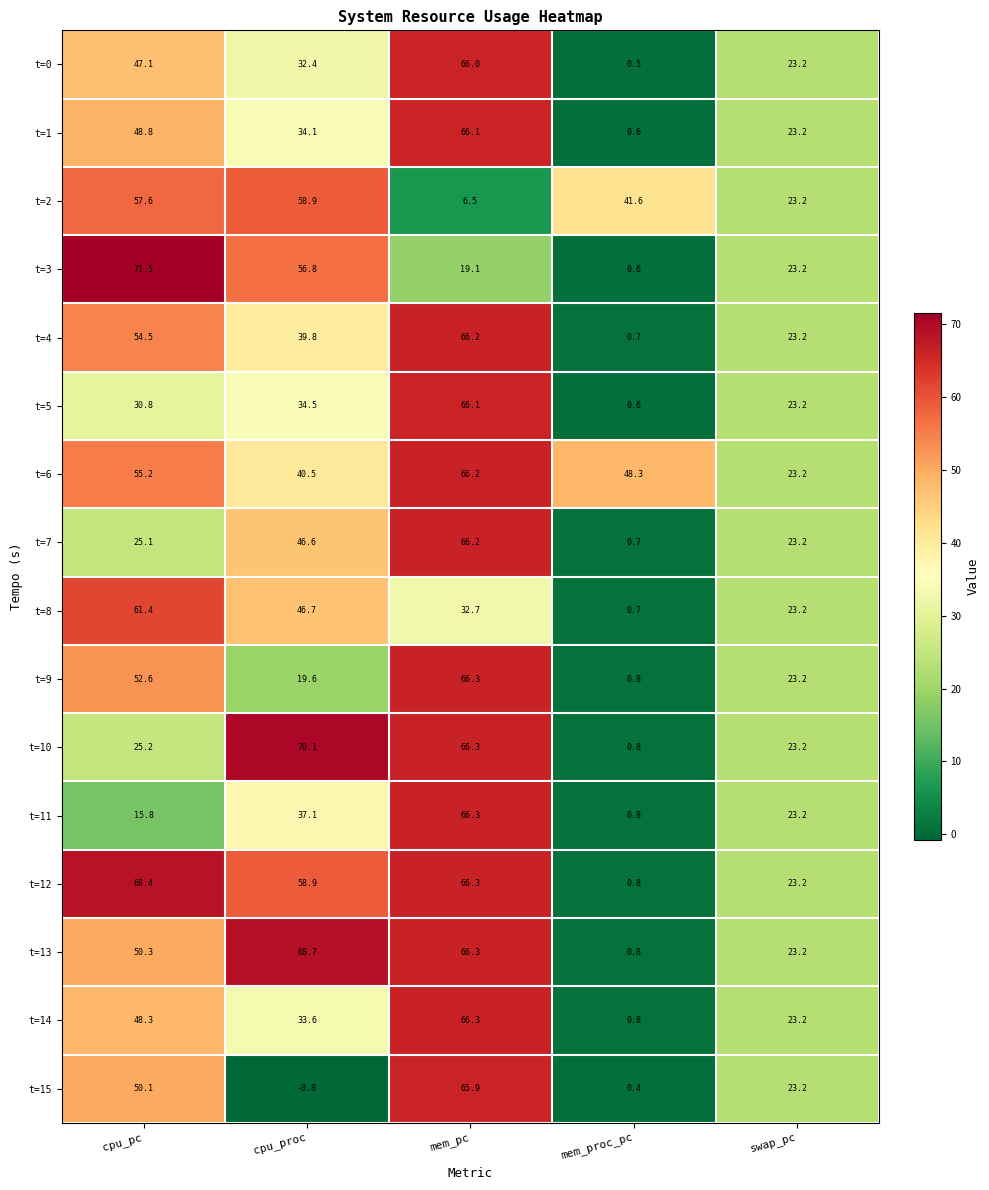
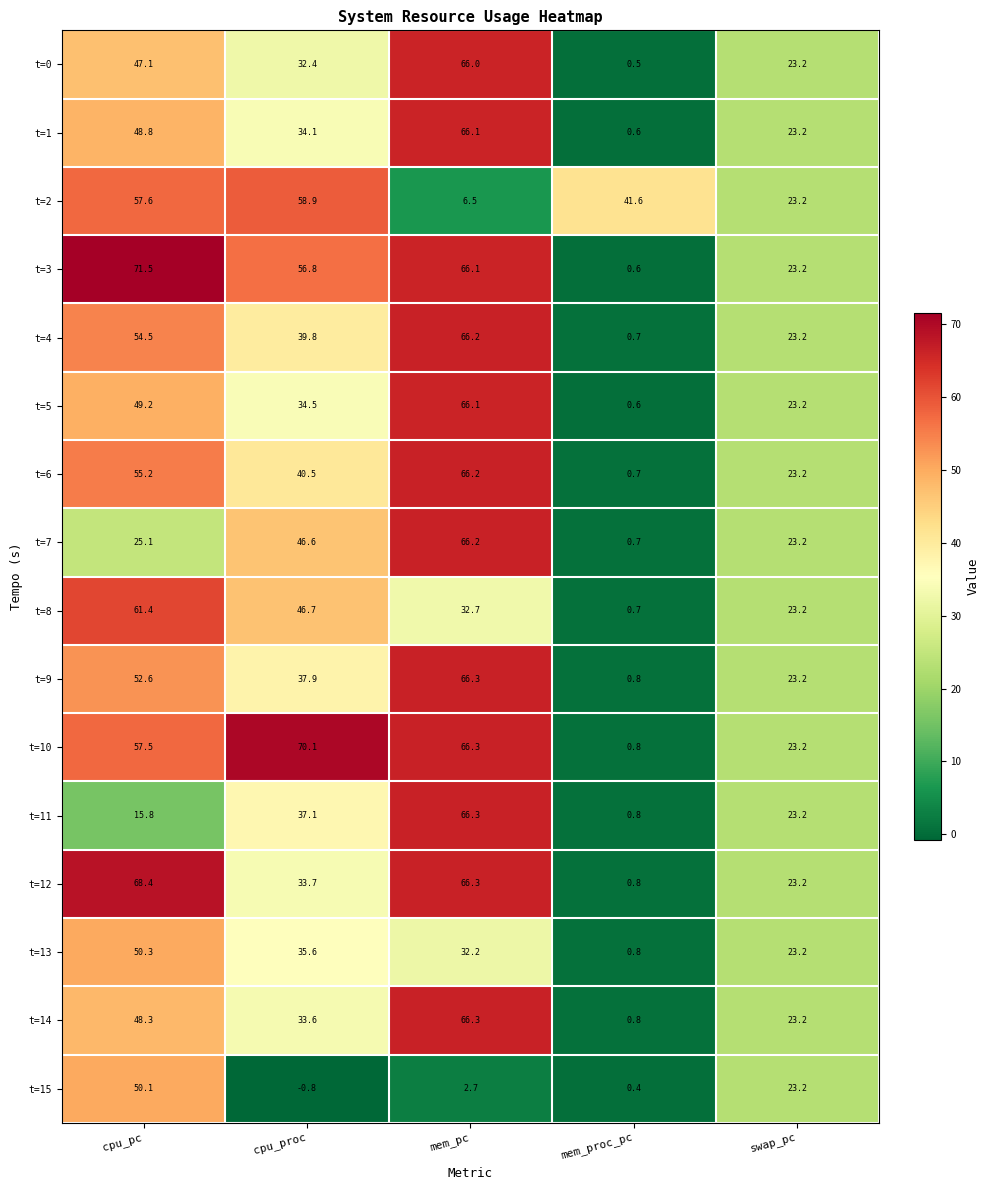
t=3, mem_pc: 19.1 -> 66.1
t=5, cpu_pc: 30.8 -> 49.2
t=6, mem_proc_pc: 48.3 -> 0.7
t=9, cpu_proc: 19.6 -> 37.9
t=10, cpu_pc: 25.2 -> 57.5
t=12, cpu_proc: 58.9 -> 33.7
t=13, cpu_proc: 68.7 -> 35.6
t=13, mem_pc: 66.3 -> 32.2
t=15, mem_pc: 65.9 -> 2.7
